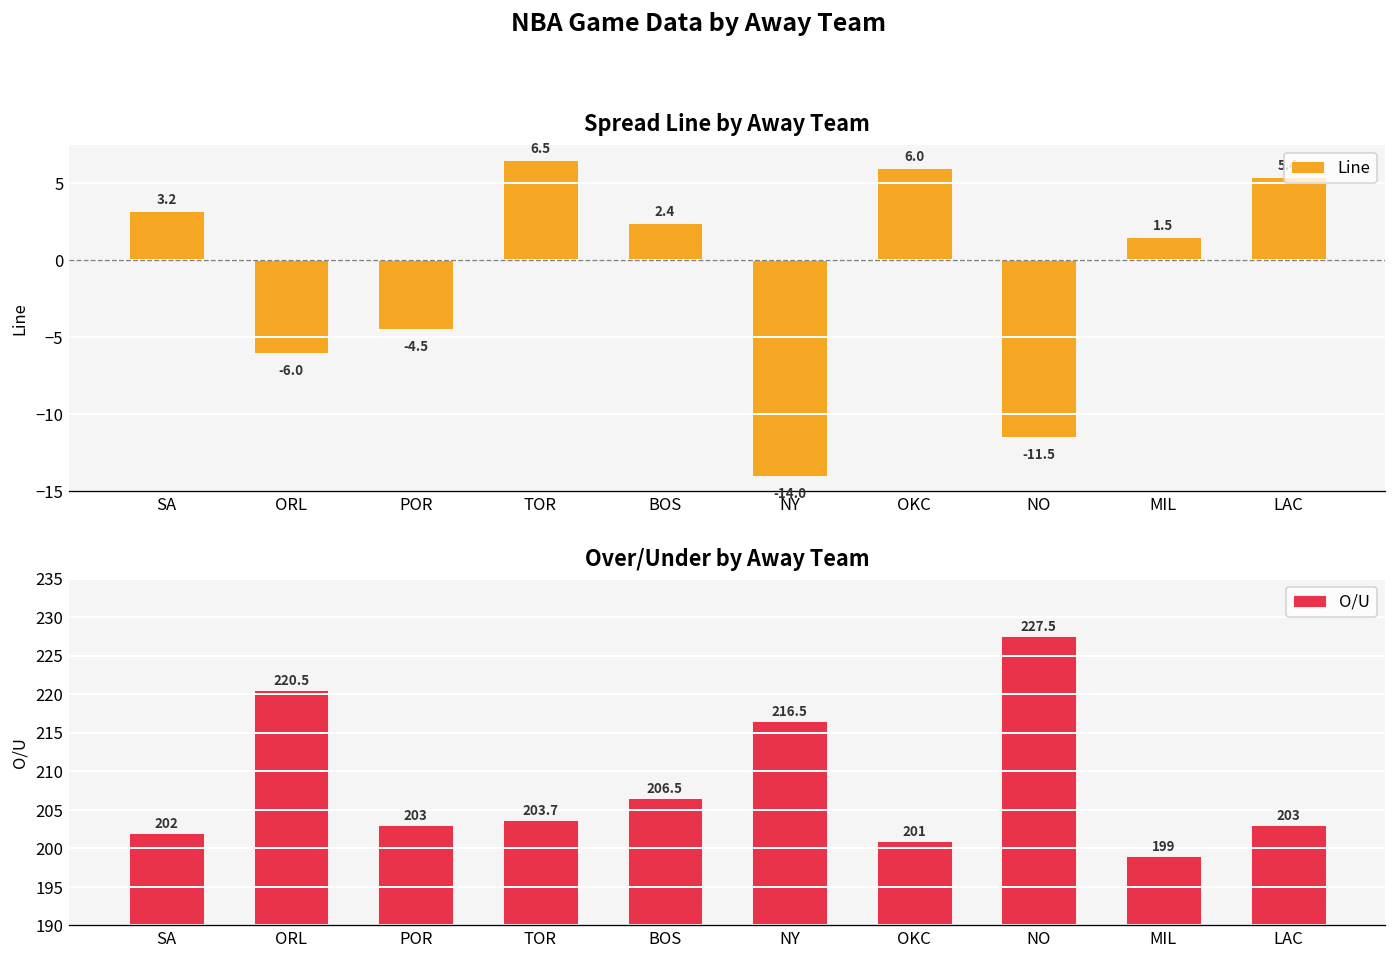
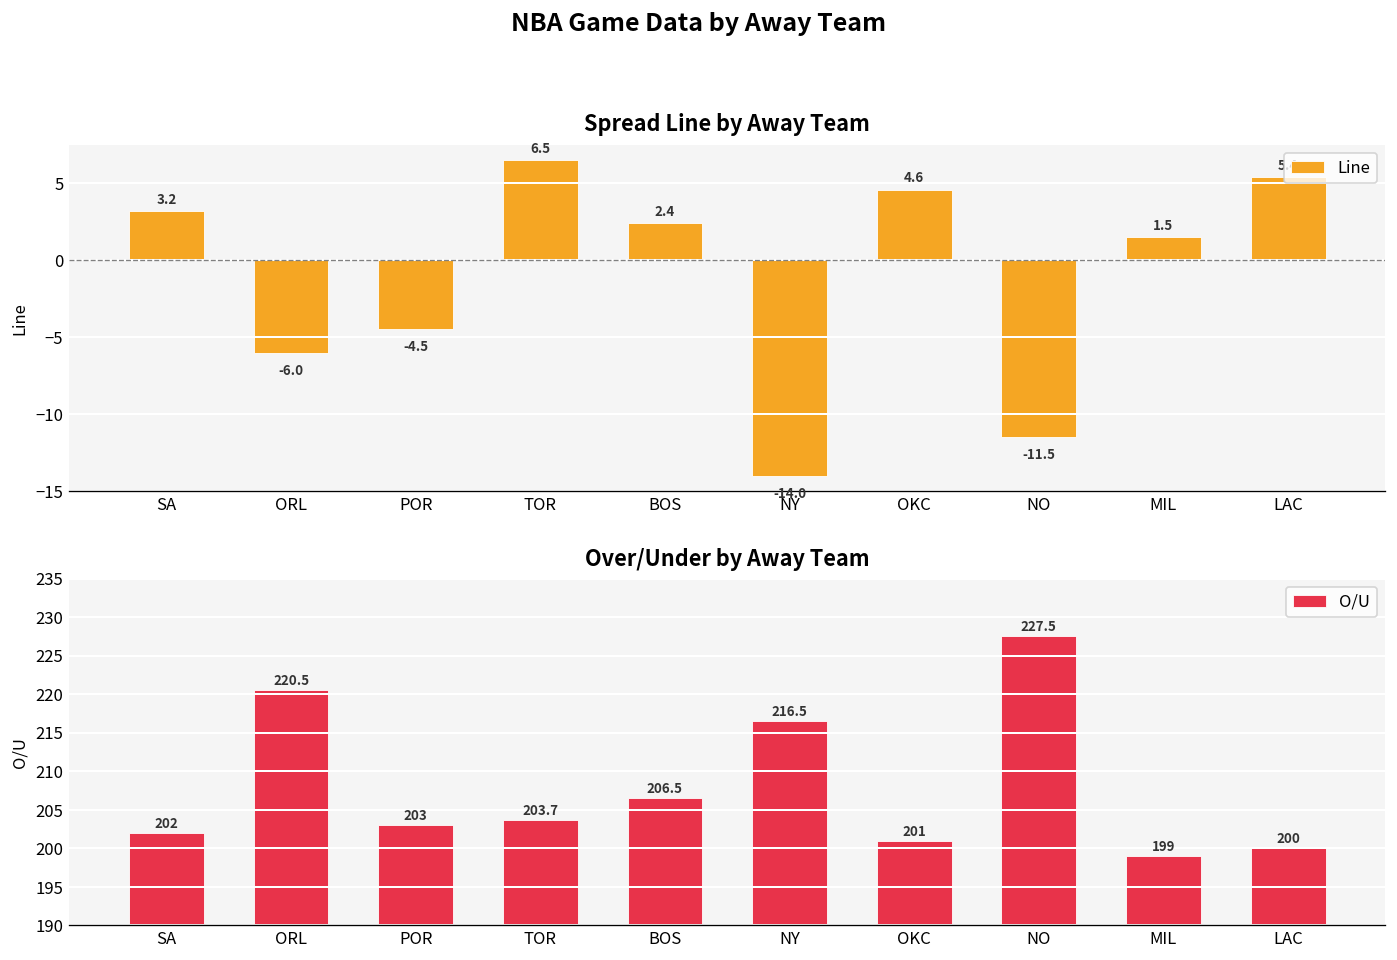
Spread Line by Away Team, OKC: 6.0 -> 4.6
Over/Under by Away Team, LAC: 203 -> 200
